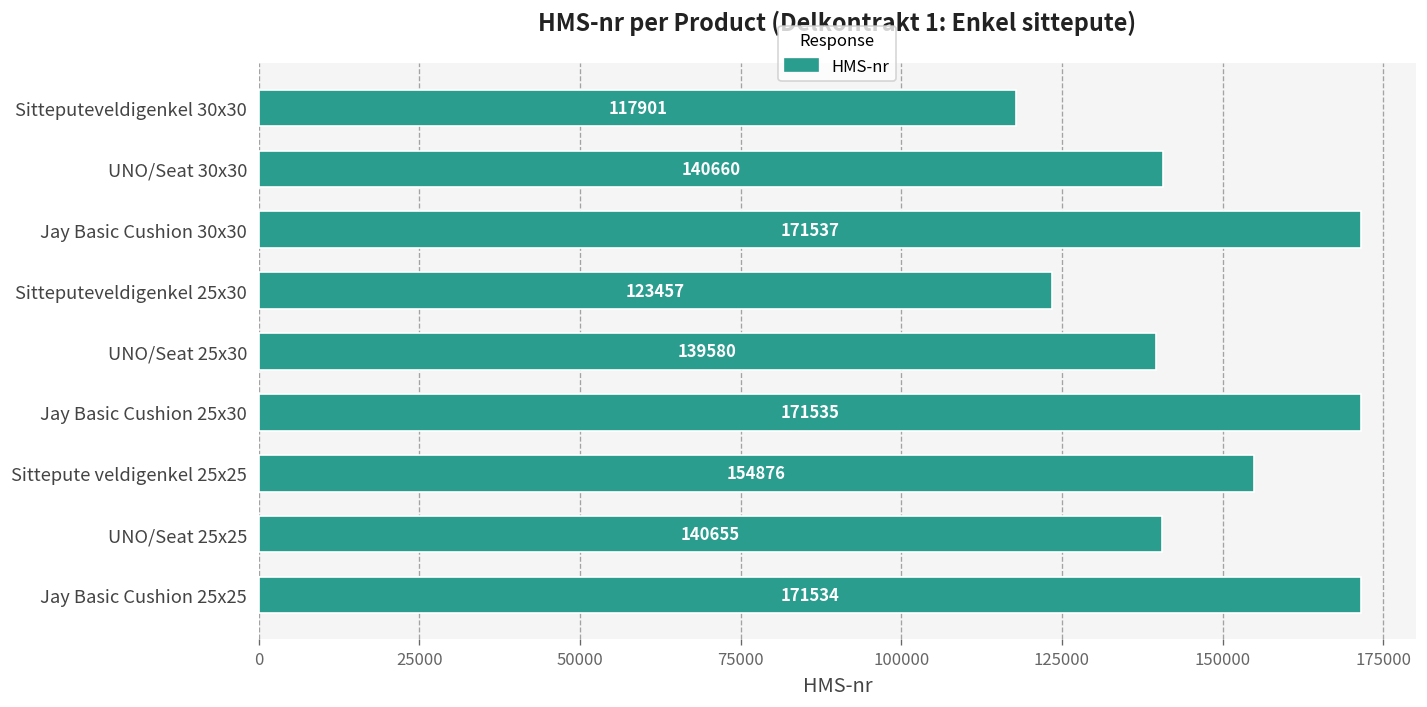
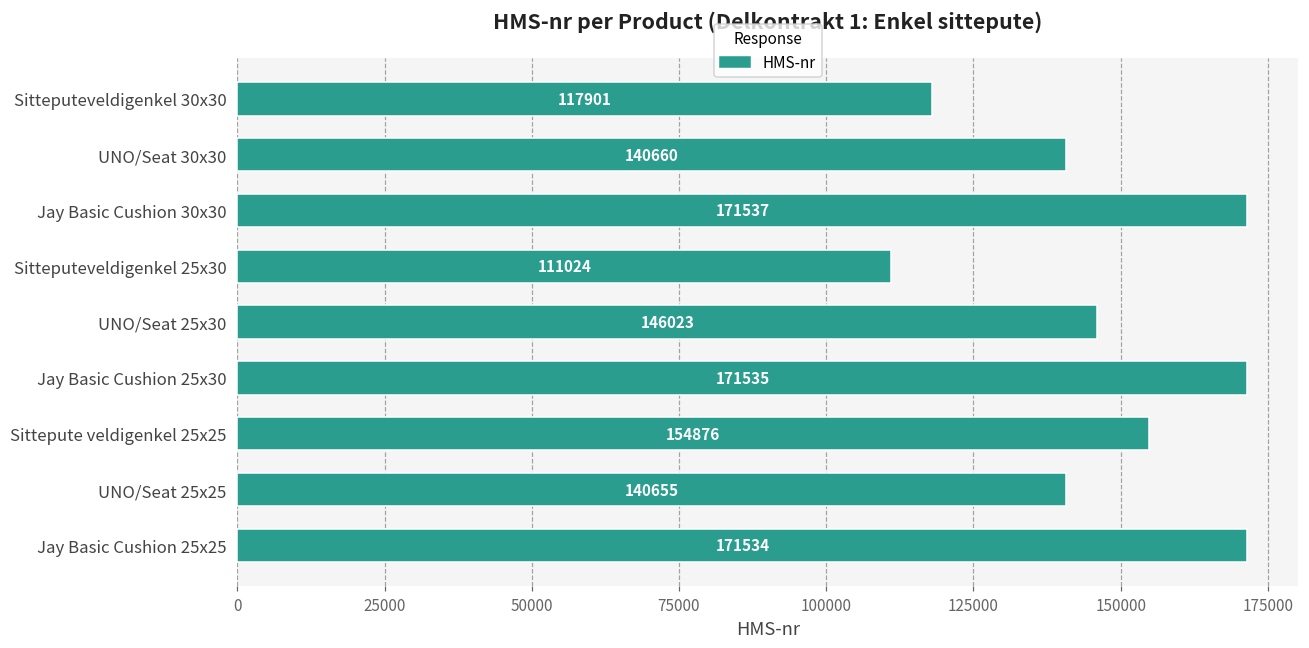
Sitteputeveldigenkel 25x30: 123457 -> 111024
UNO/Seat 25x30: 139580 -> 146023
